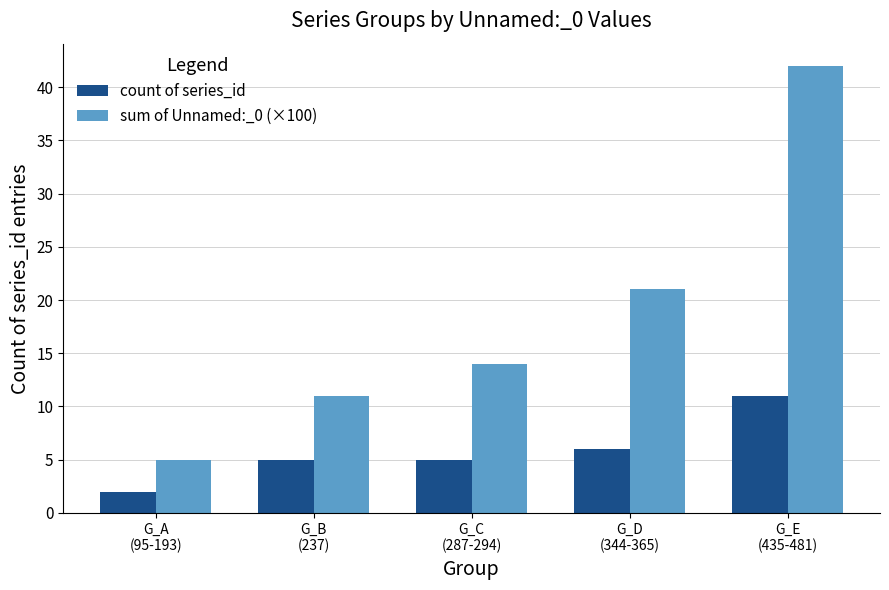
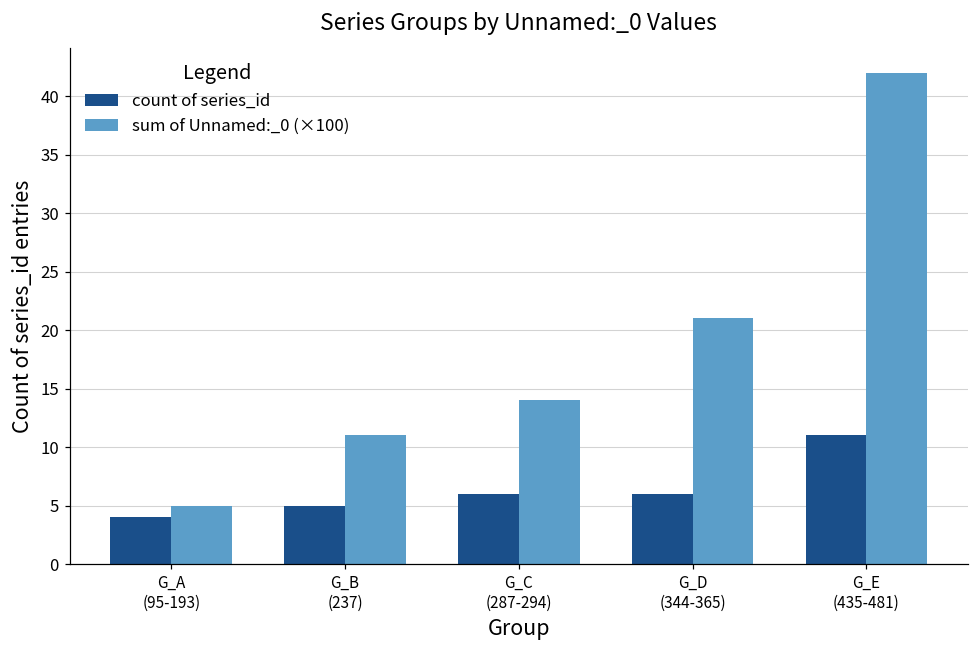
count of series_id, G_A (95-193): 2 -> 4
count of series_id, G_C (287-294): 5 -> 6
